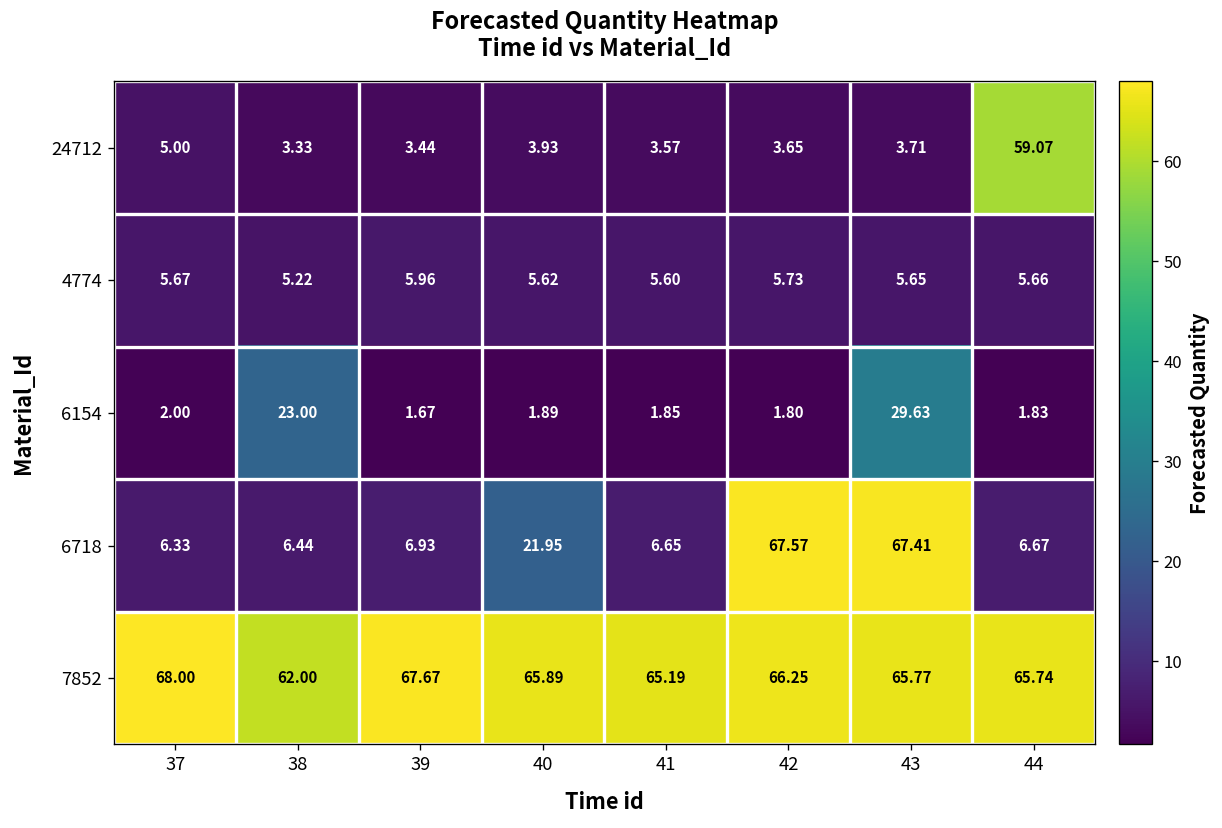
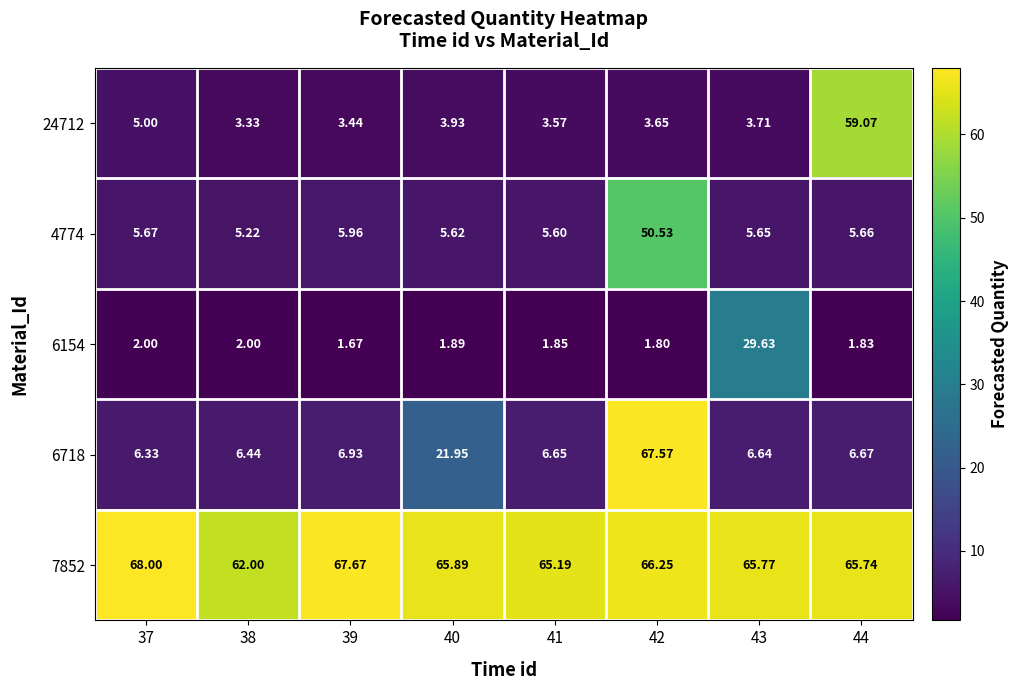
4774, 42: 5.73 -> 50.53
6154, 38: 23.00 -> 2.00
6718, 43: 67.41 -> 6.64
